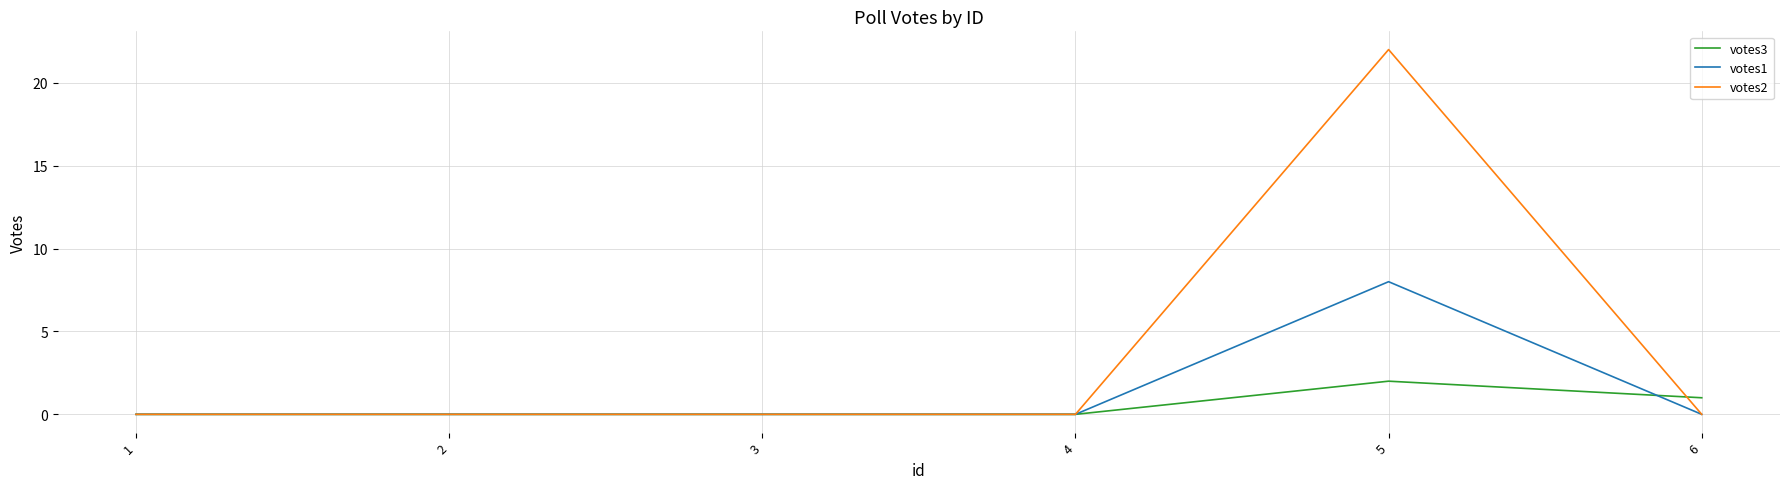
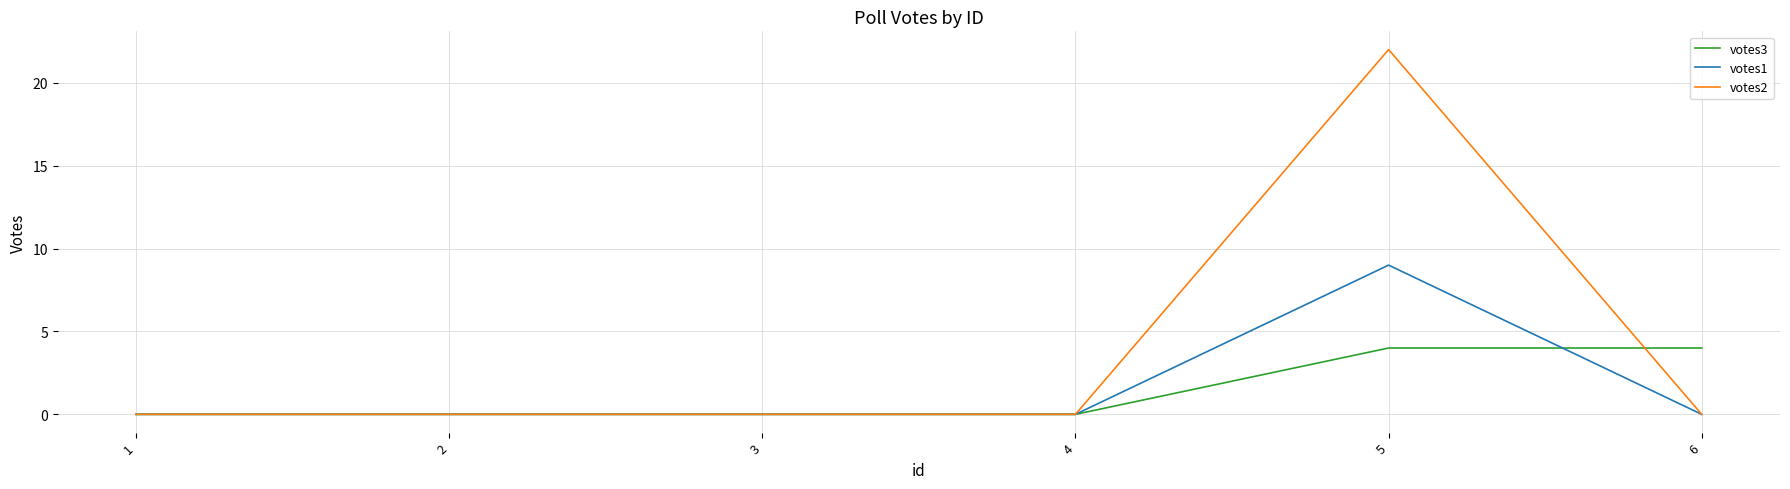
votes3, 5: 2 -> 4
votes1, 5: 8 -> 9
votes3, 6: 1 -> 4
